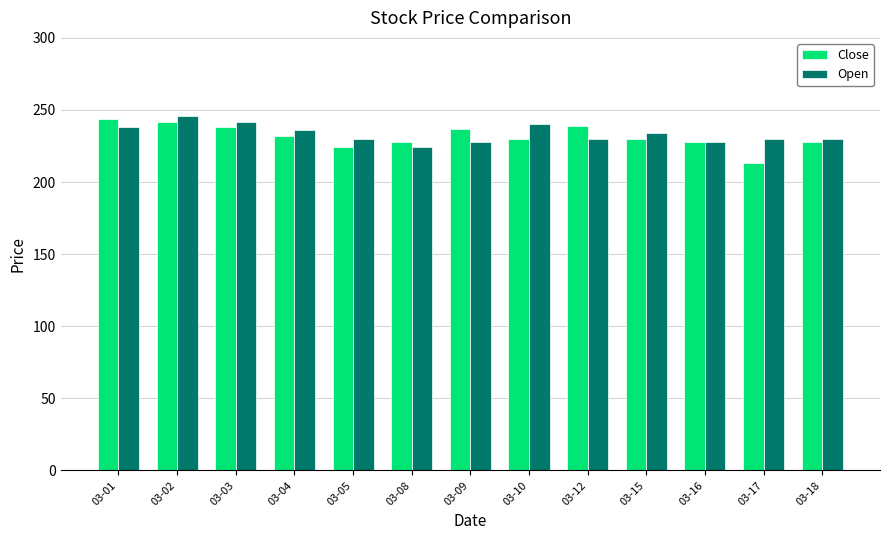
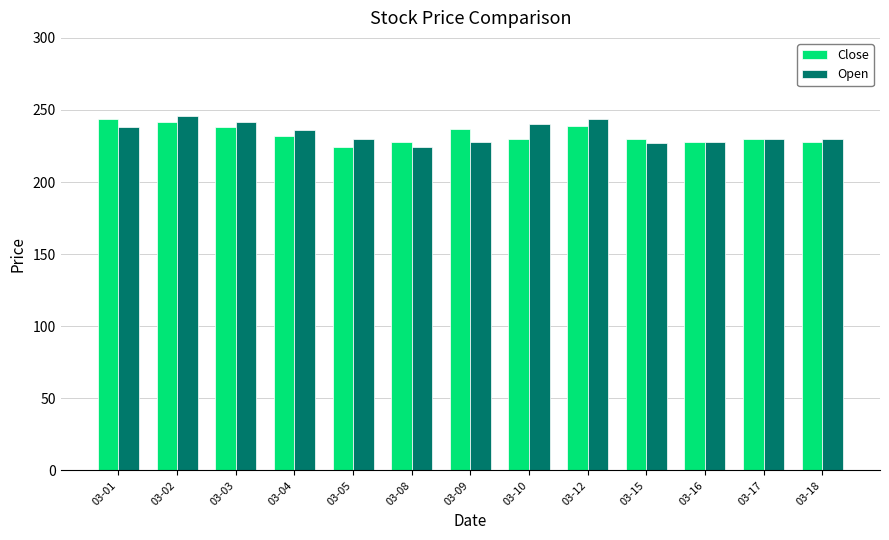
Open, 03-12: 230 -> 244
Open, 03-15: 234 -> 227
Close, 03-17: 213 -> 230
